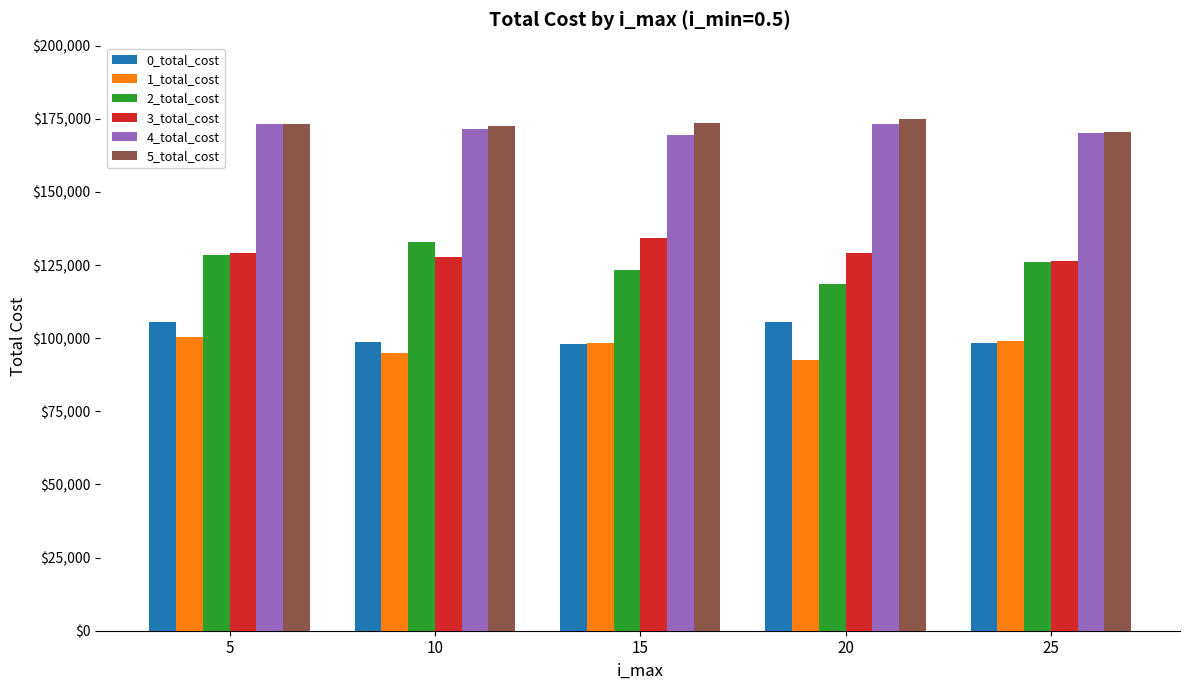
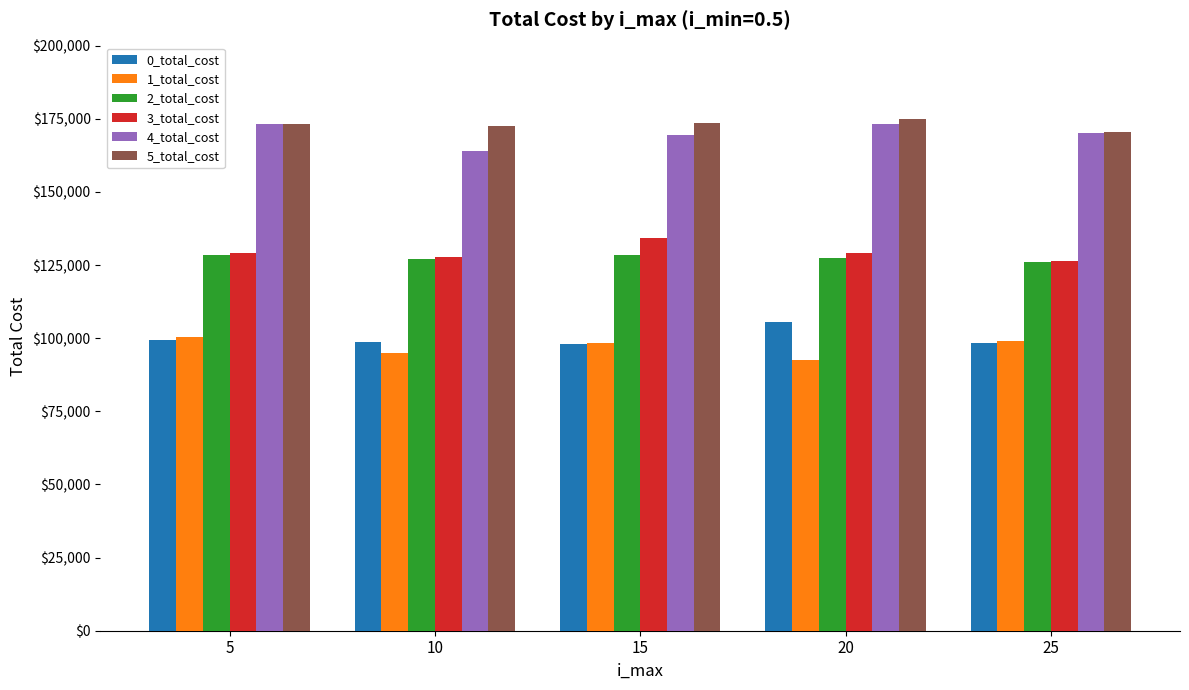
0_total_cost, 5: $106,000 -> $99,000
2_total_cost, 10: $133,000 -> $127,000
4_total_cost, 10: $172,000 -> $164,000
2_total_cost, 15: $123,000 -> $128,000
2_total_cost, 20: $119,000 -> $127,000
